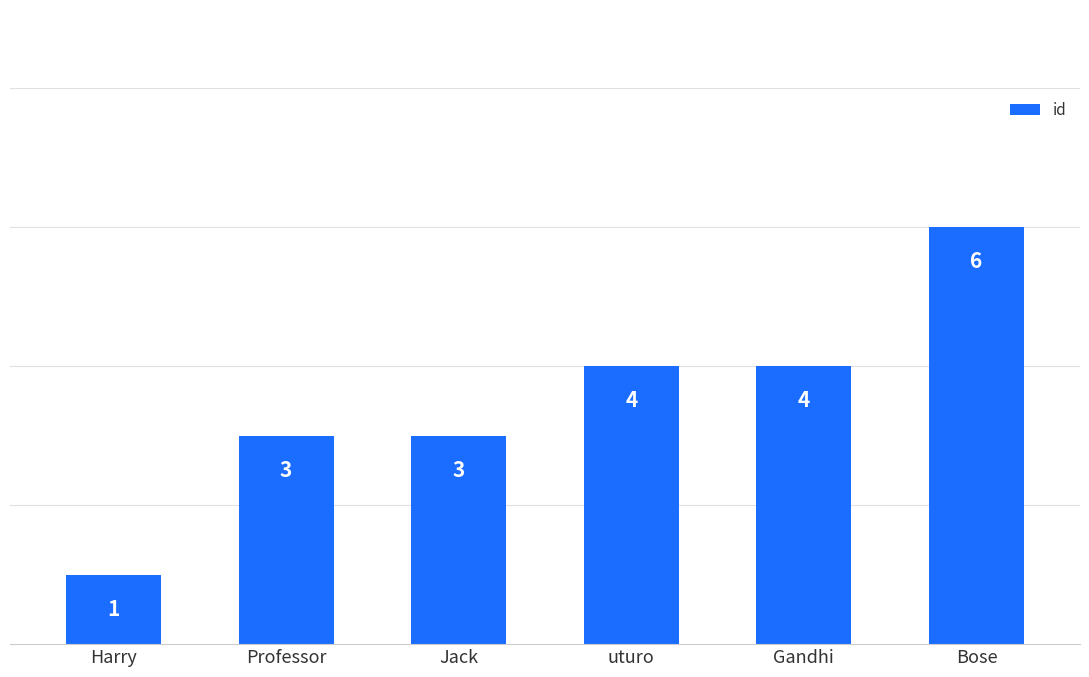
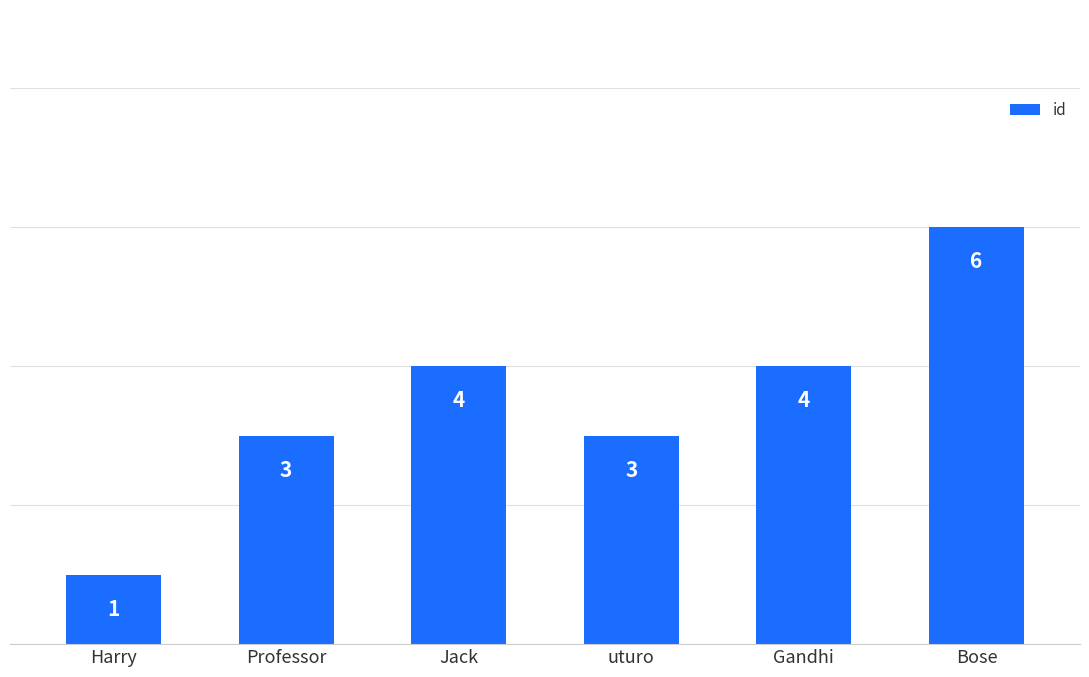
Jack: 3 -> 4
uturo: 4 -> 3
